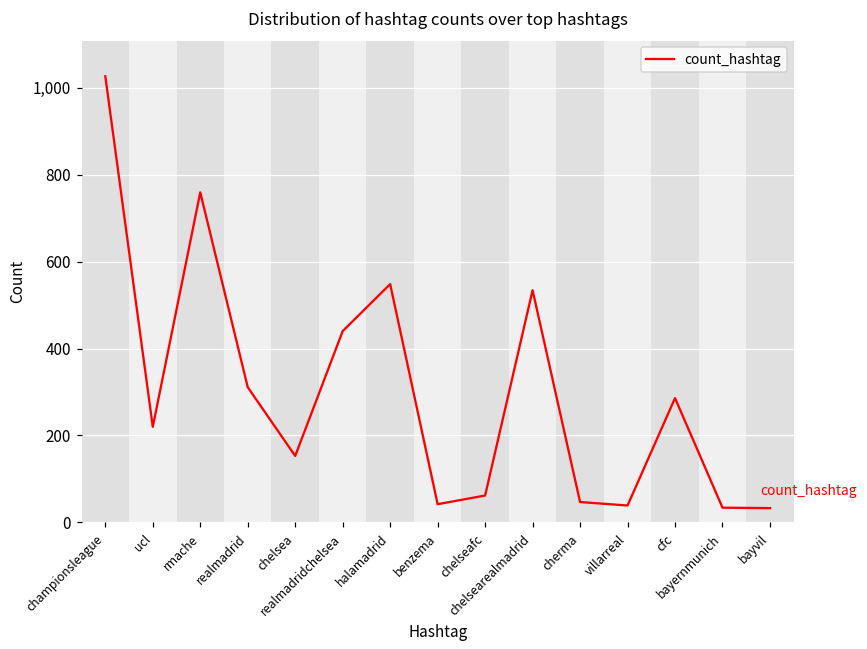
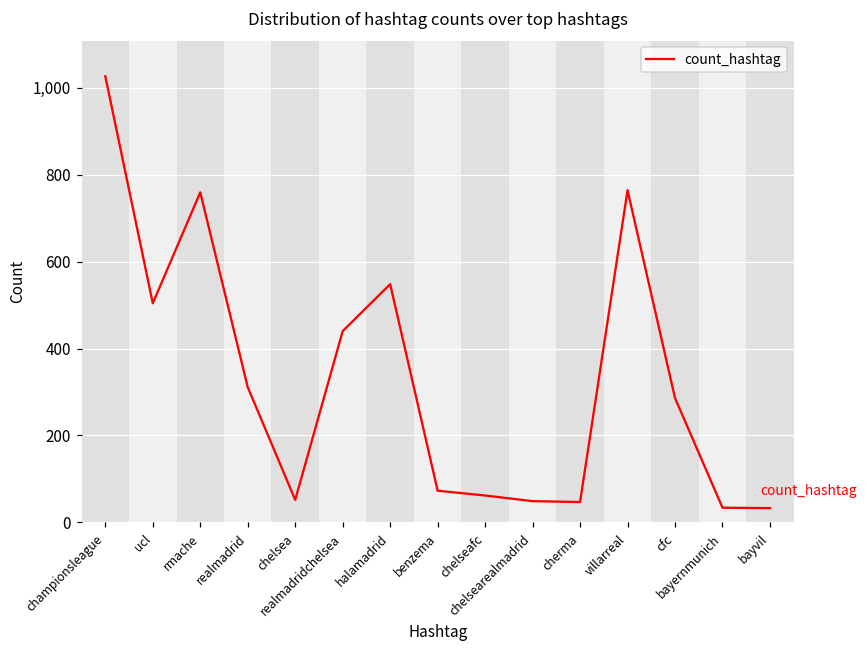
ucl: 220 -> 500
chelsea: 150 -> 50
benzema: 40 -> 70
chelsearealmadrid: 530 -> 50
villarreal: 40 -> 760
